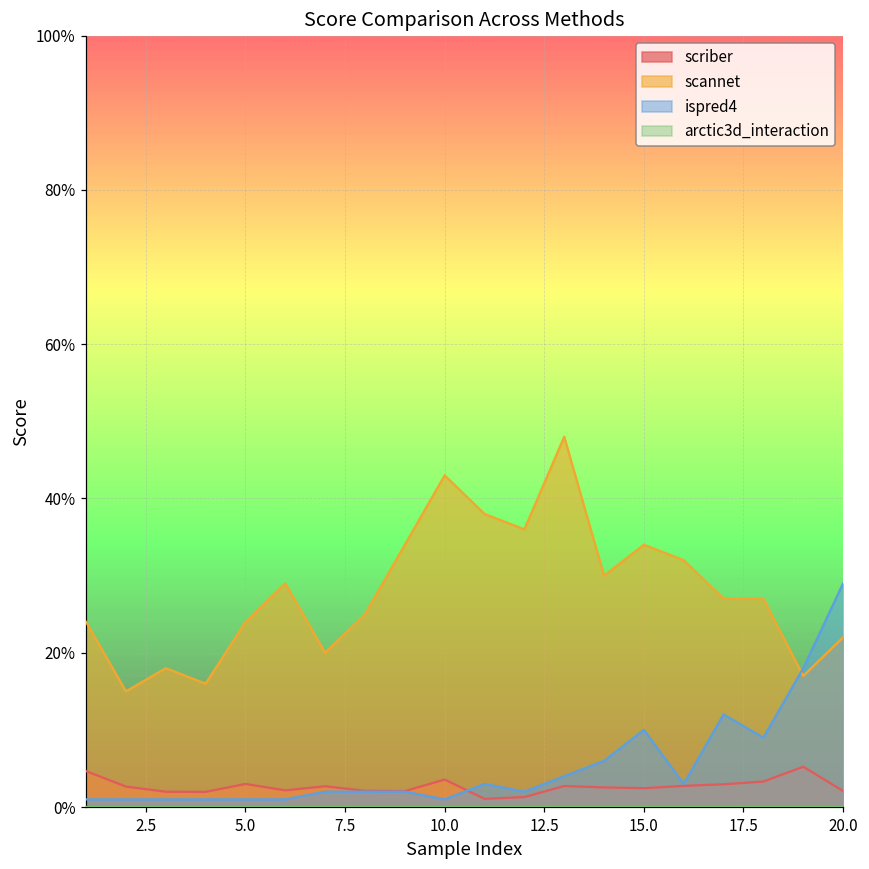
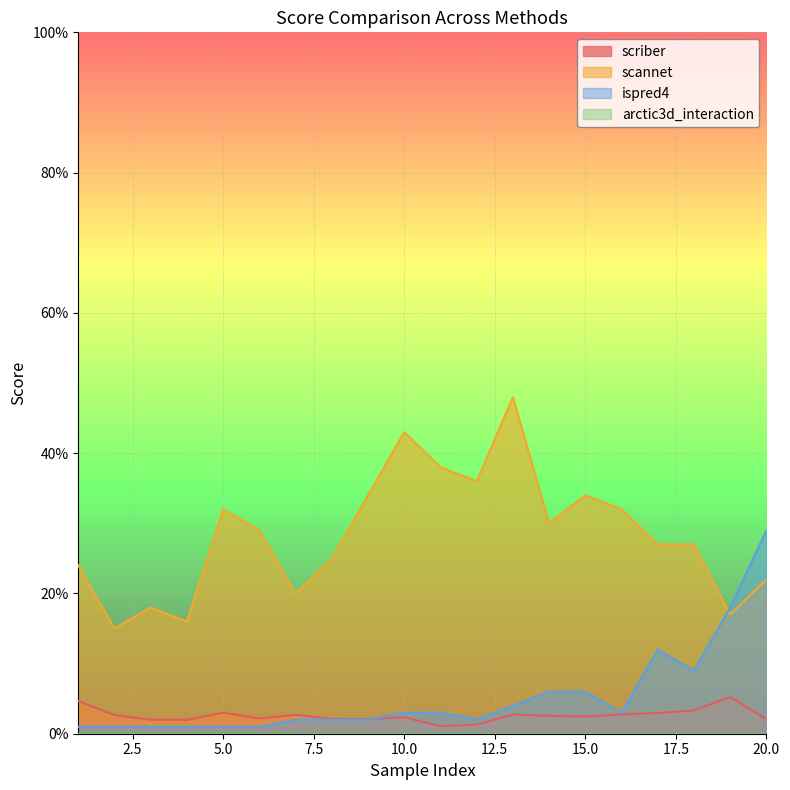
scannet, 5.0: 24% -> 32%
scriber, 10.0: 4% -> 2%
ispred4, 10.0: 1% -> 3%
ispred4, 15.0: 10% -> 6%
